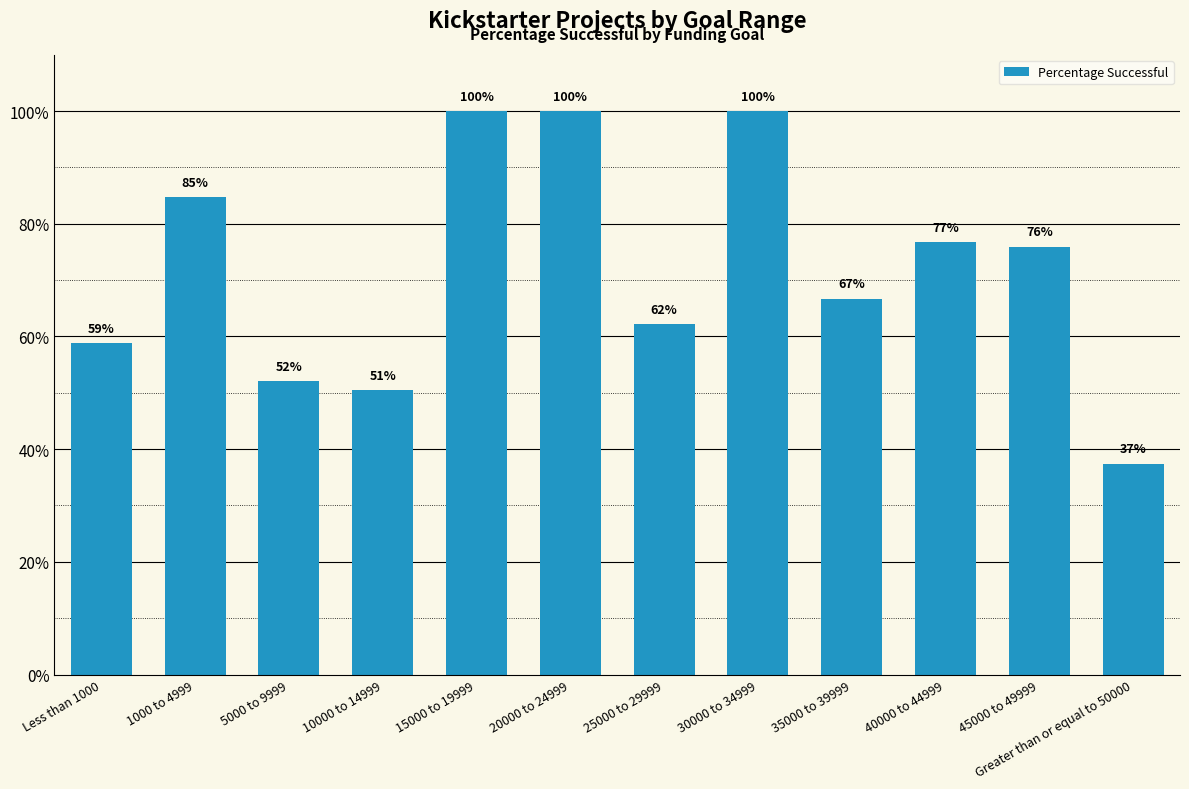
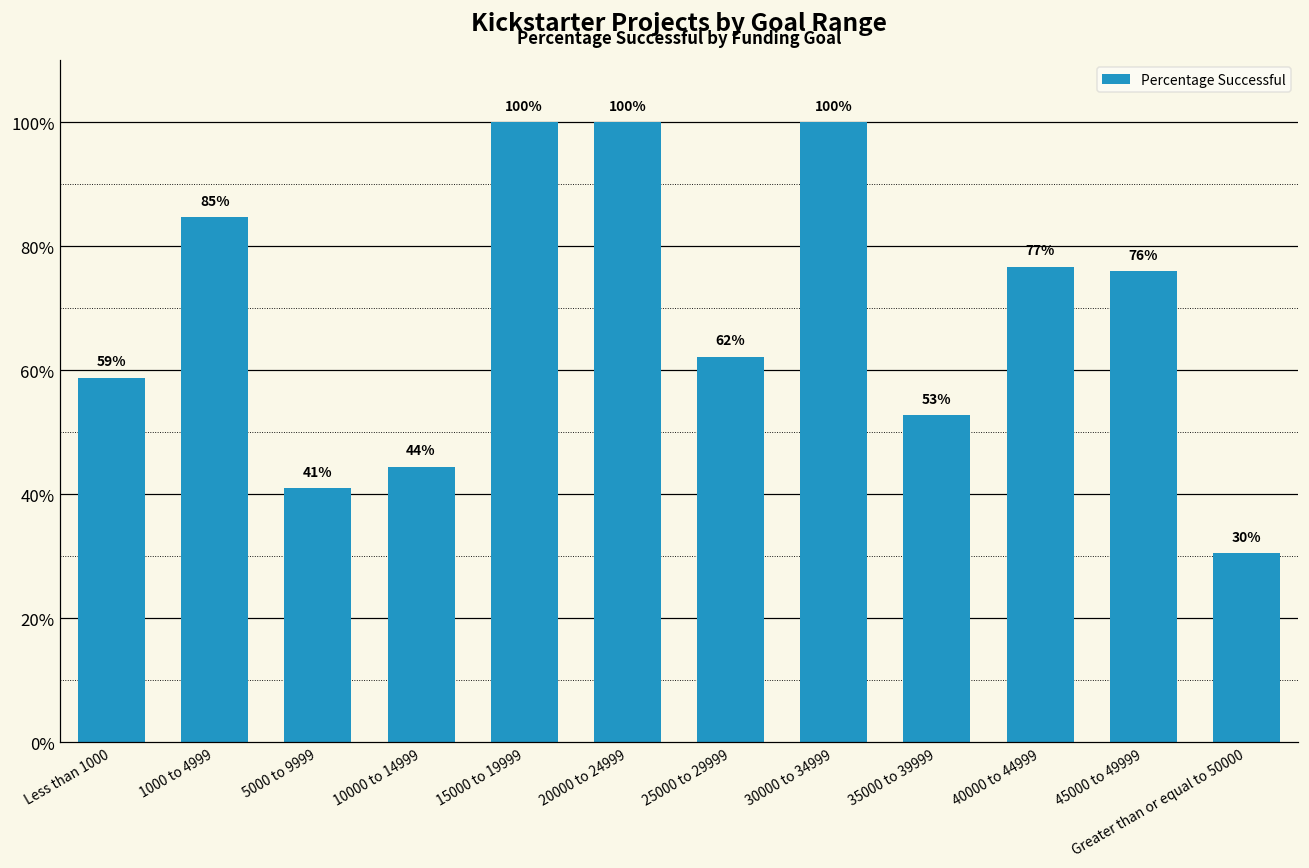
5000 to 9999: 52% -> 41%
10000 to 14999: 51% -> 44%
35000 to 39999: 67% -> 53%
Greater than or equal to 50000: 37% -> 30%
